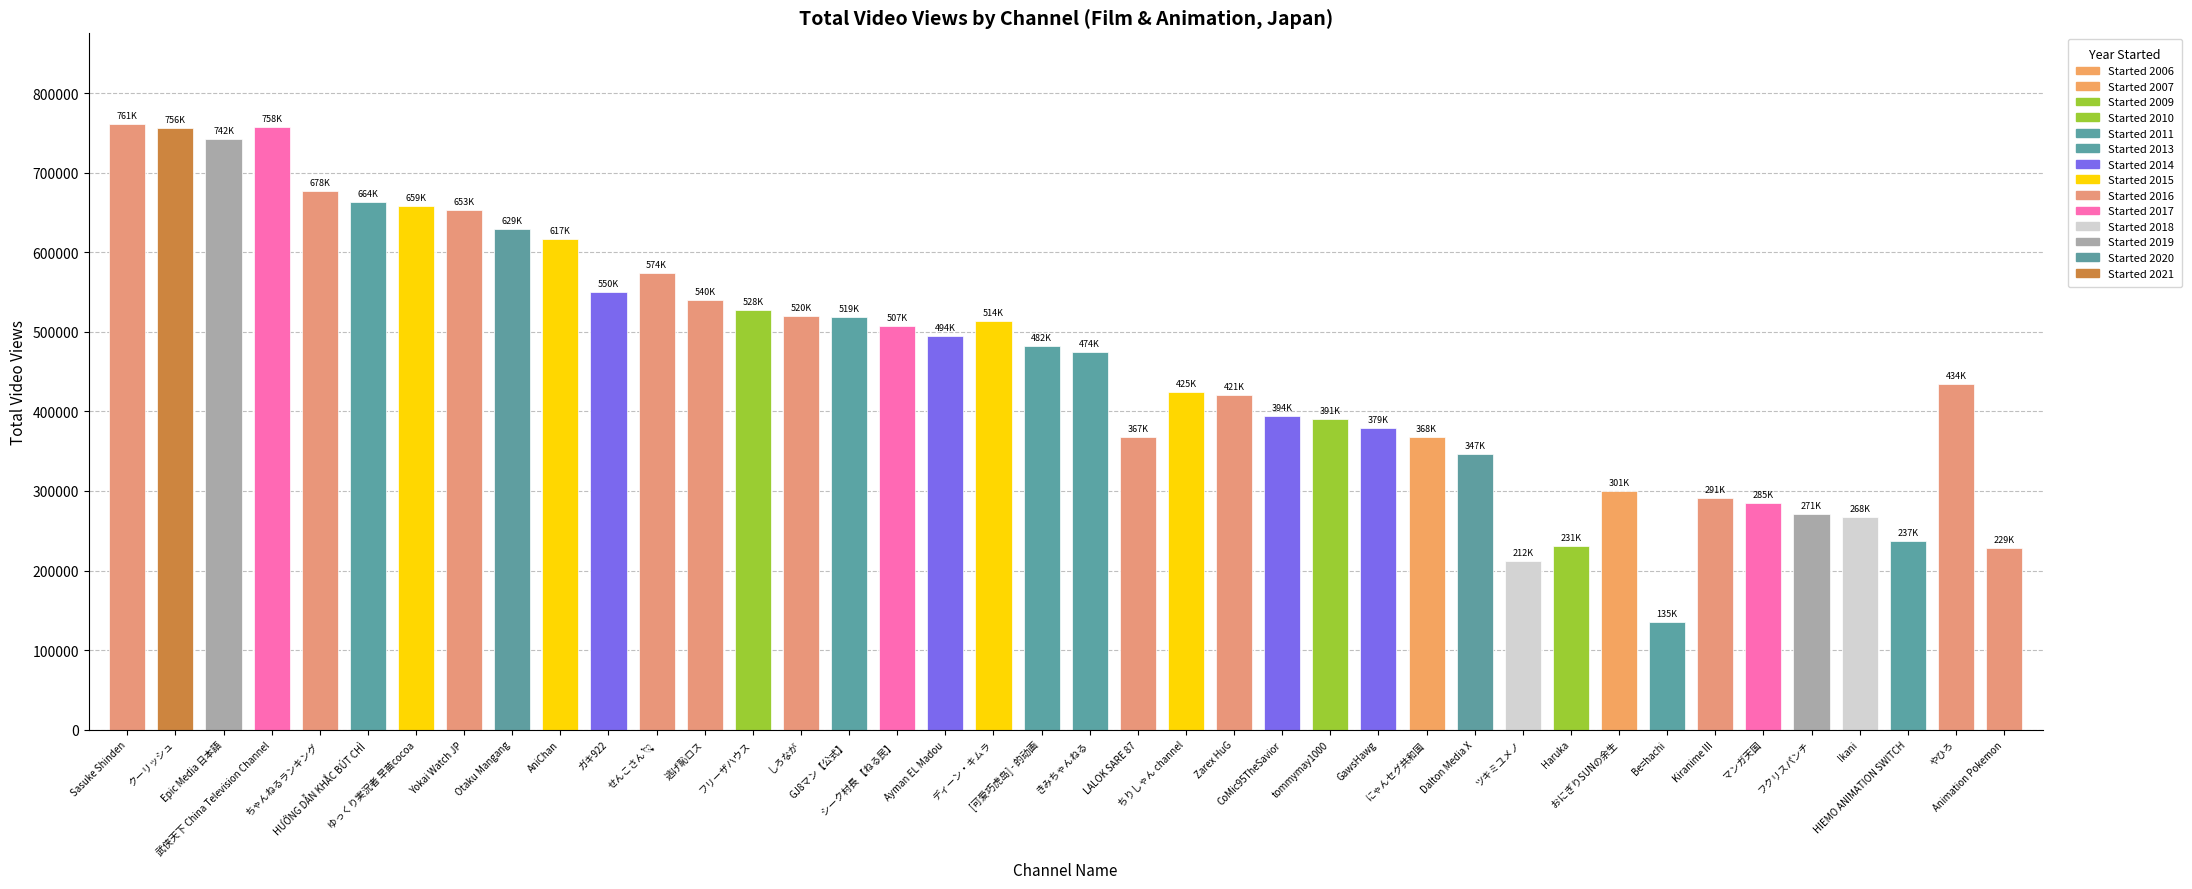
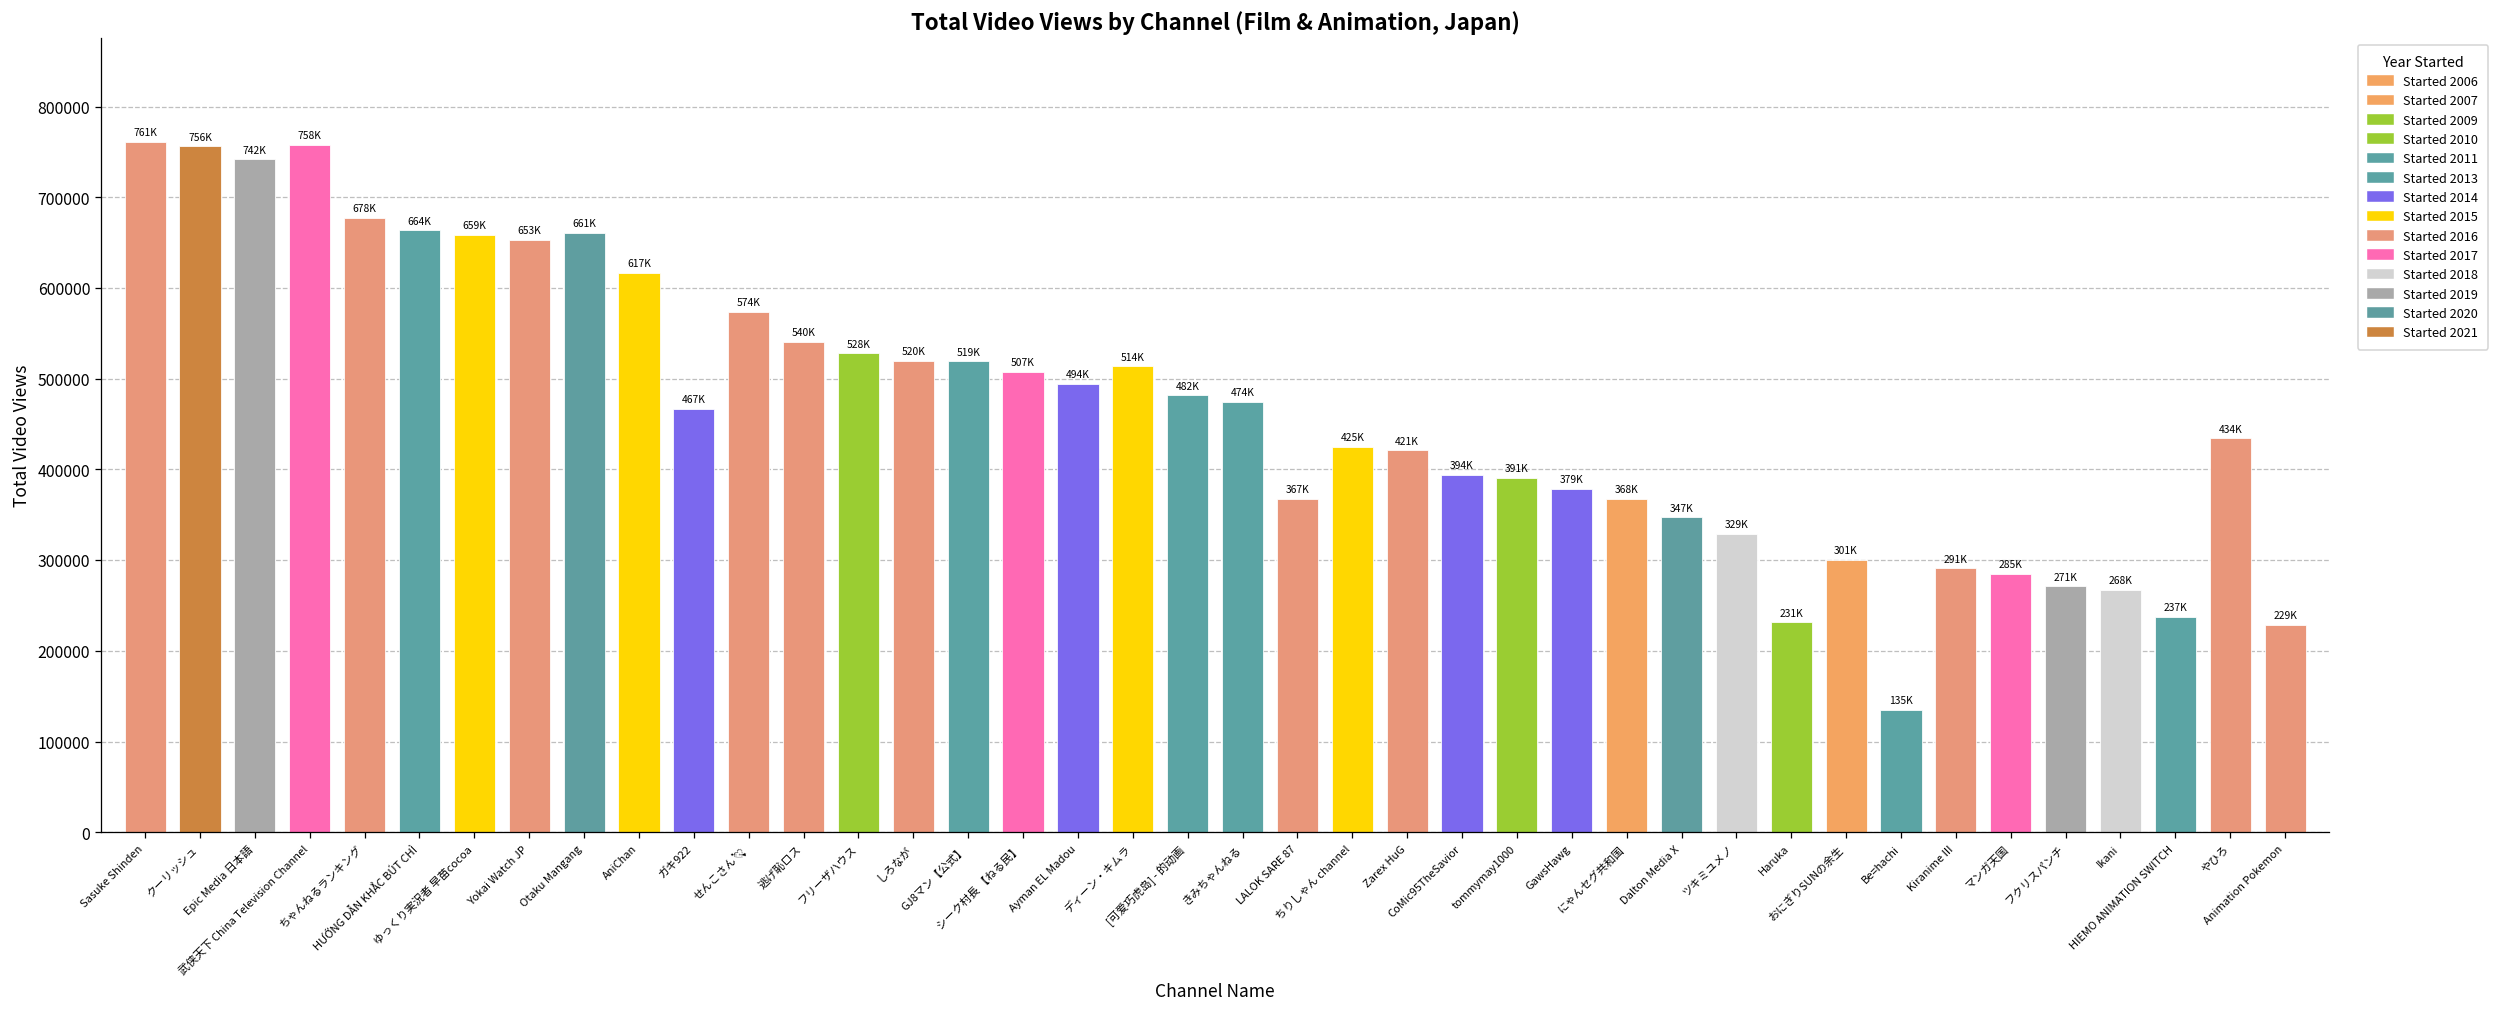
Otaku Mangang: 629K -> 661K
ガキ922: 550K -> 467K
ツキミユメノ: 212K -> 329K
